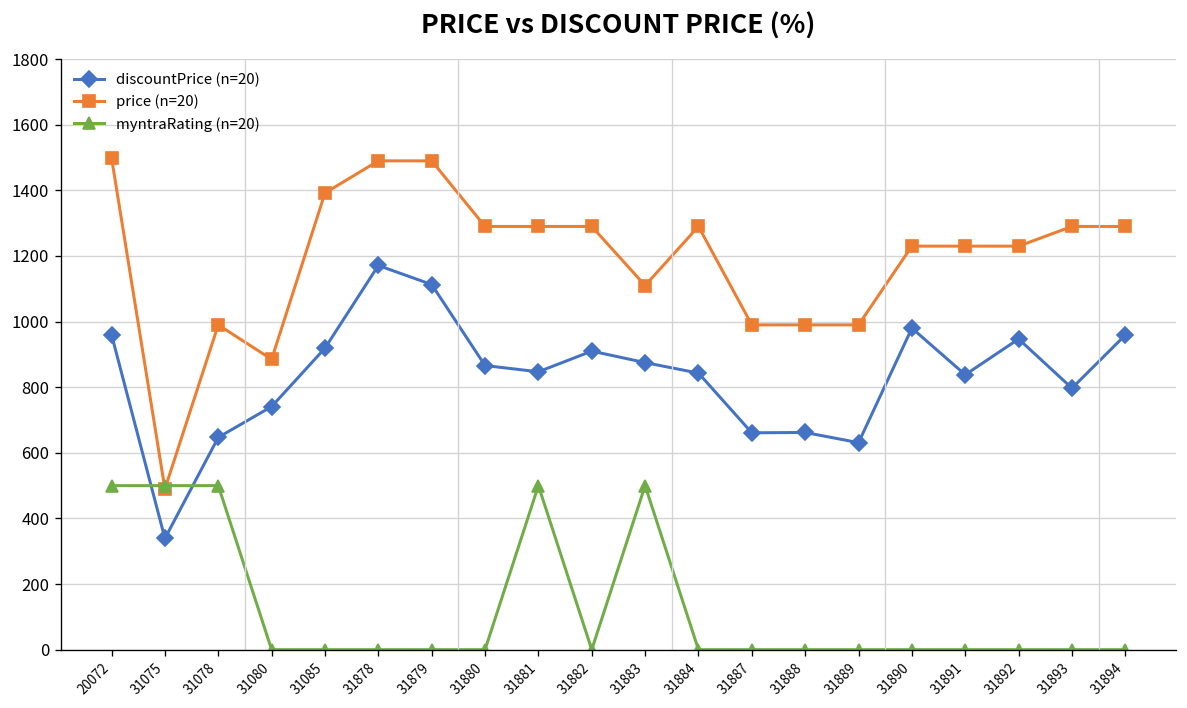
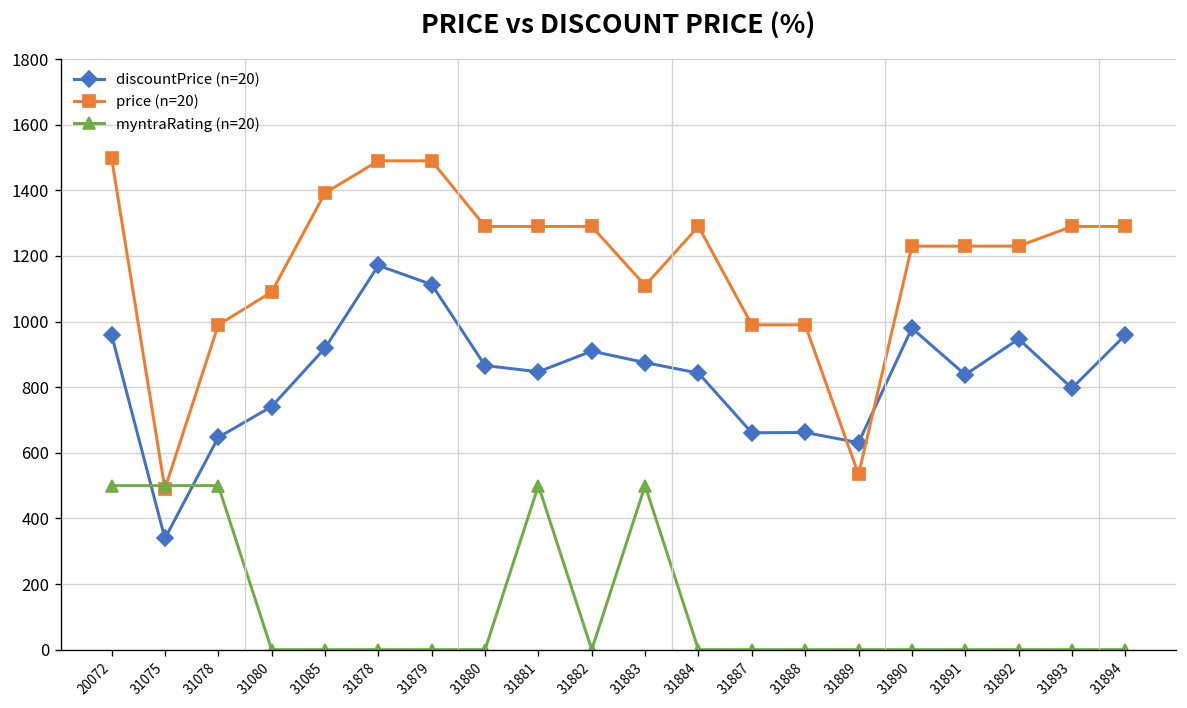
price (n=20), 31080: 890 -> 1090
price (n=20), 31889: 990 -> 530
